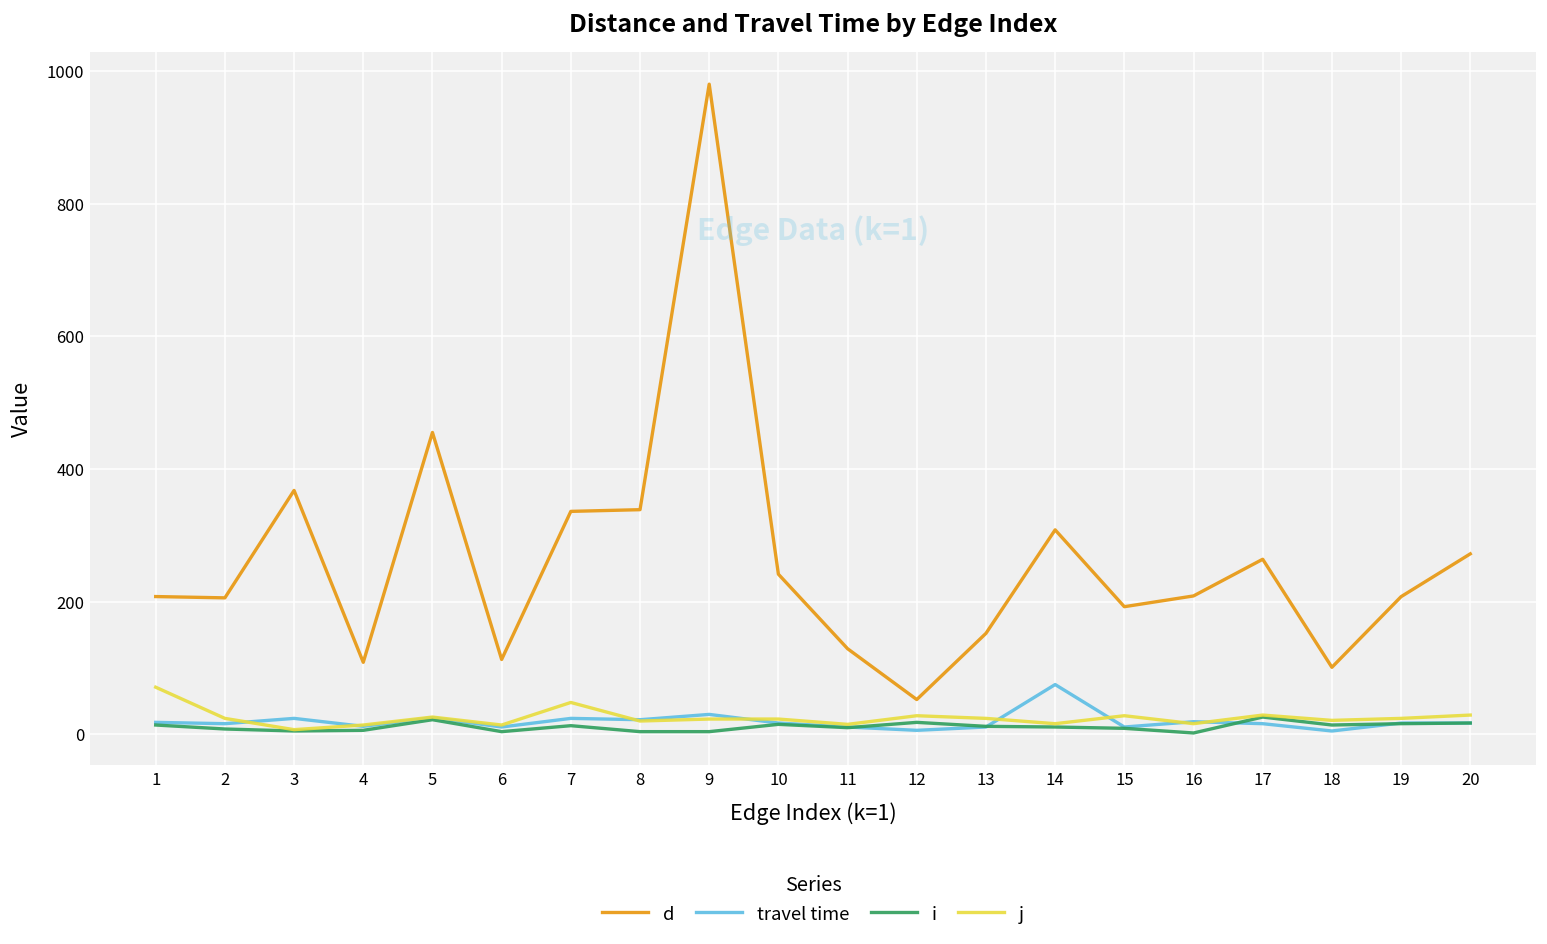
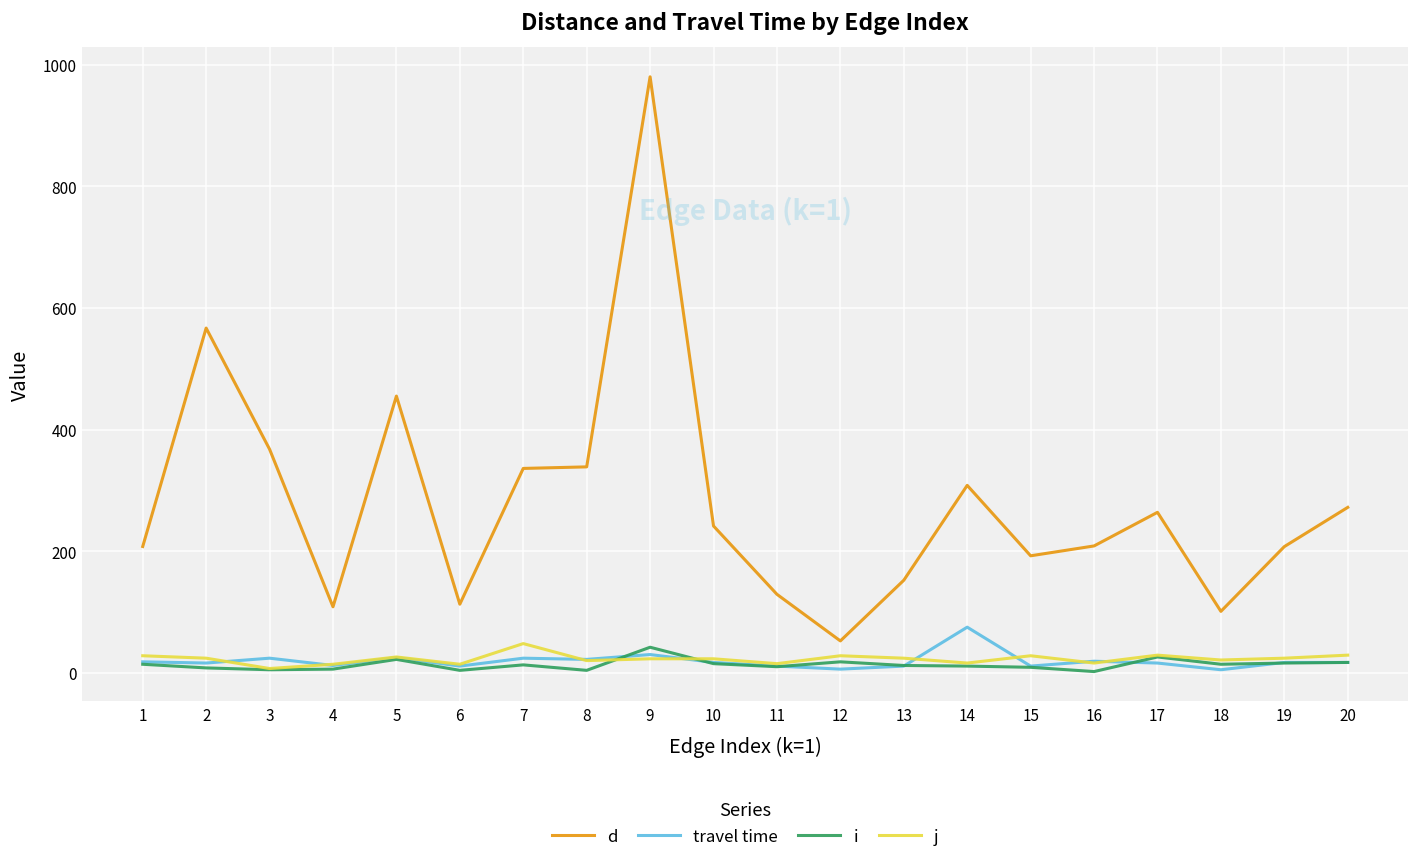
j, 1: 70 -> 30
d, 2: 210 -> 570
i, 9: 0 -> 40
